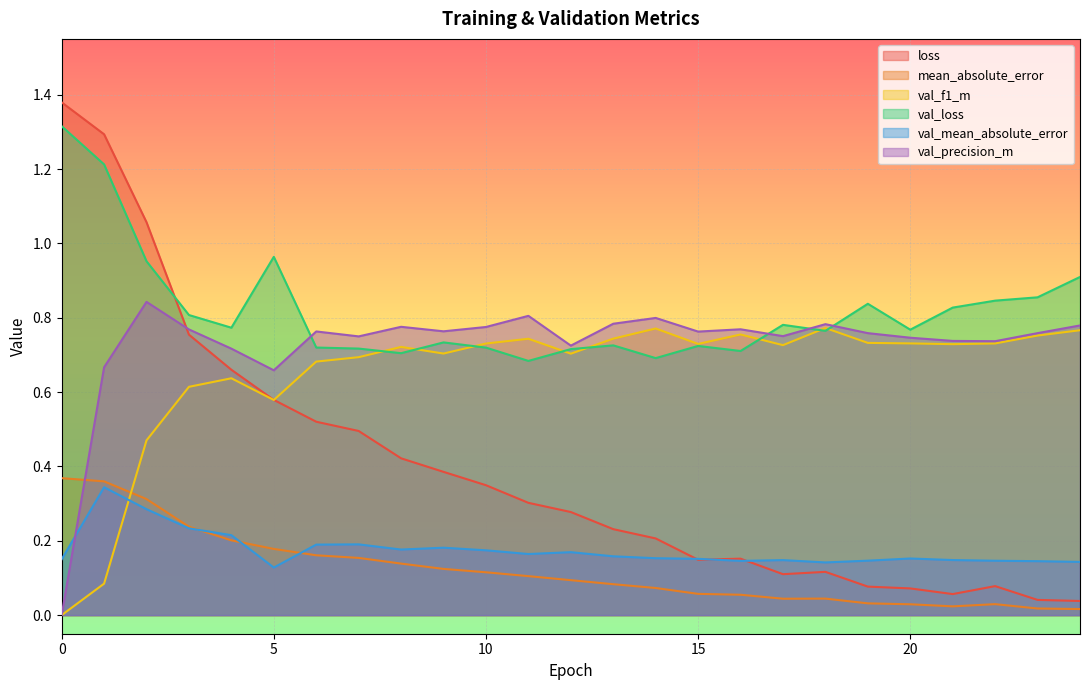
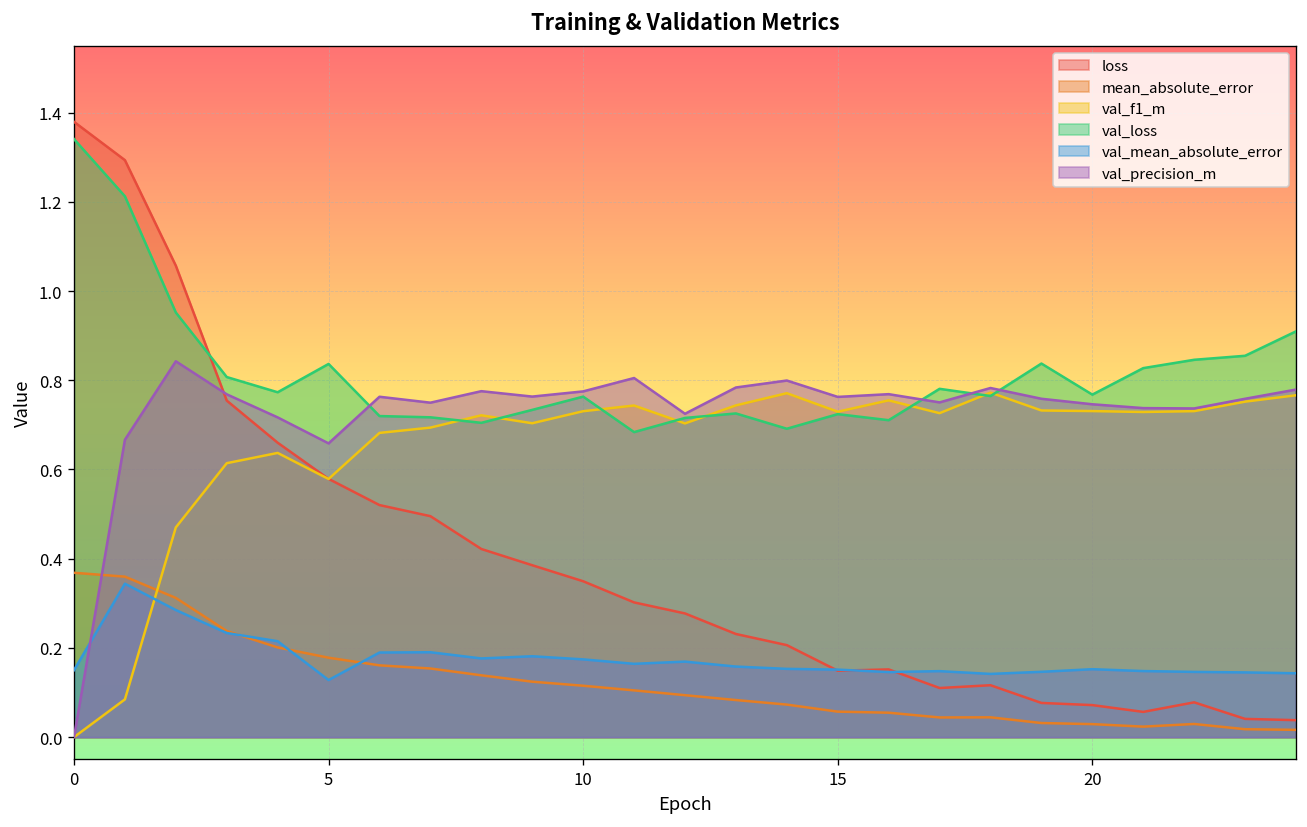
val_loss, 0: 1.32 -> 1.34
val_loss, 5: 0.96 -> 0.84
val_loss, 10: 0.72 -> 0.76
